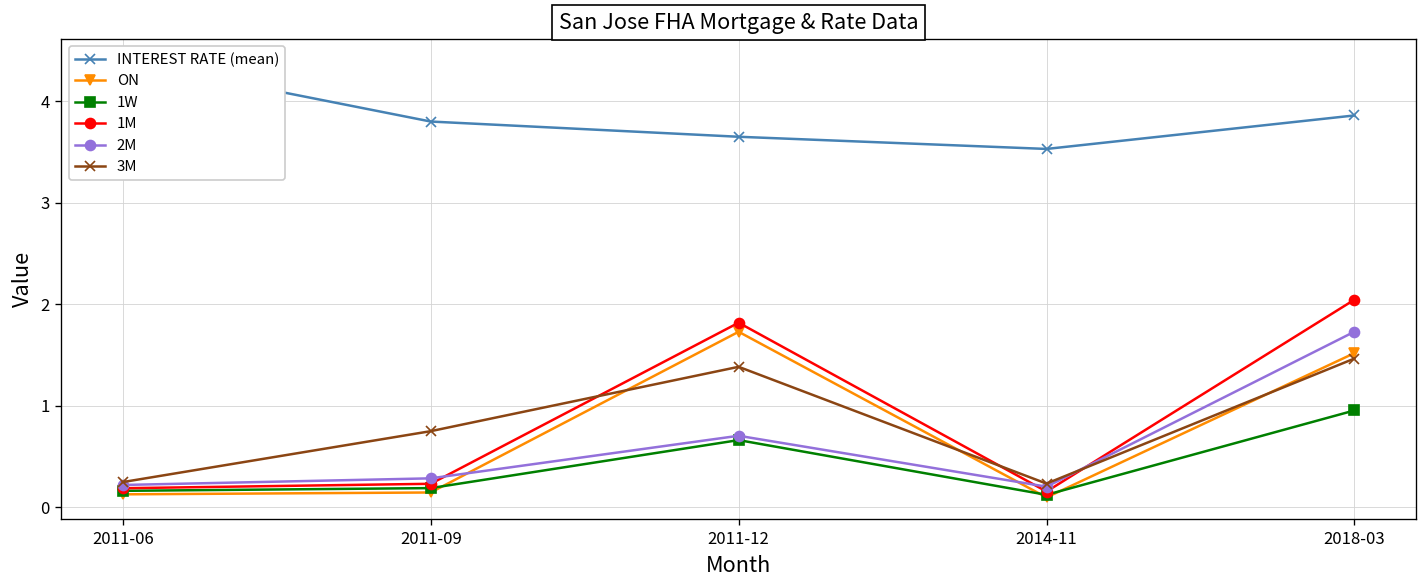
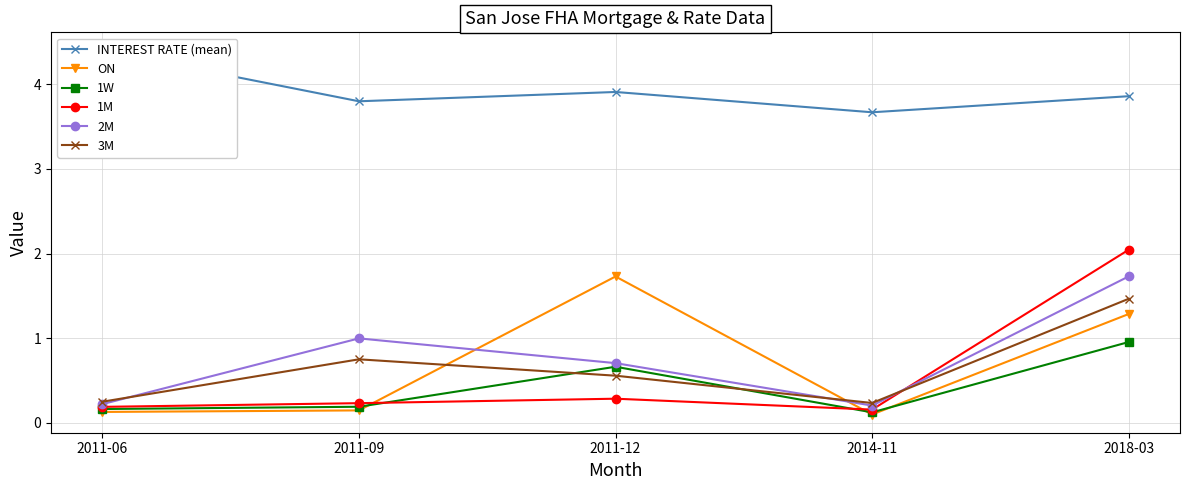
2M, 2011-09: 0.3 -> 1.0
INTEREST RATE (mean), 2011-12: 3.7 -> 3.9
1M, 2011-12: 1.8 -> 0.3
3M, 2011-12: 1.4 -> 0.6
INTEREST RATE (mean), 2014-11: 3.5 -> 3.7
ON, 2018-03: 1.5 -> 1.3
